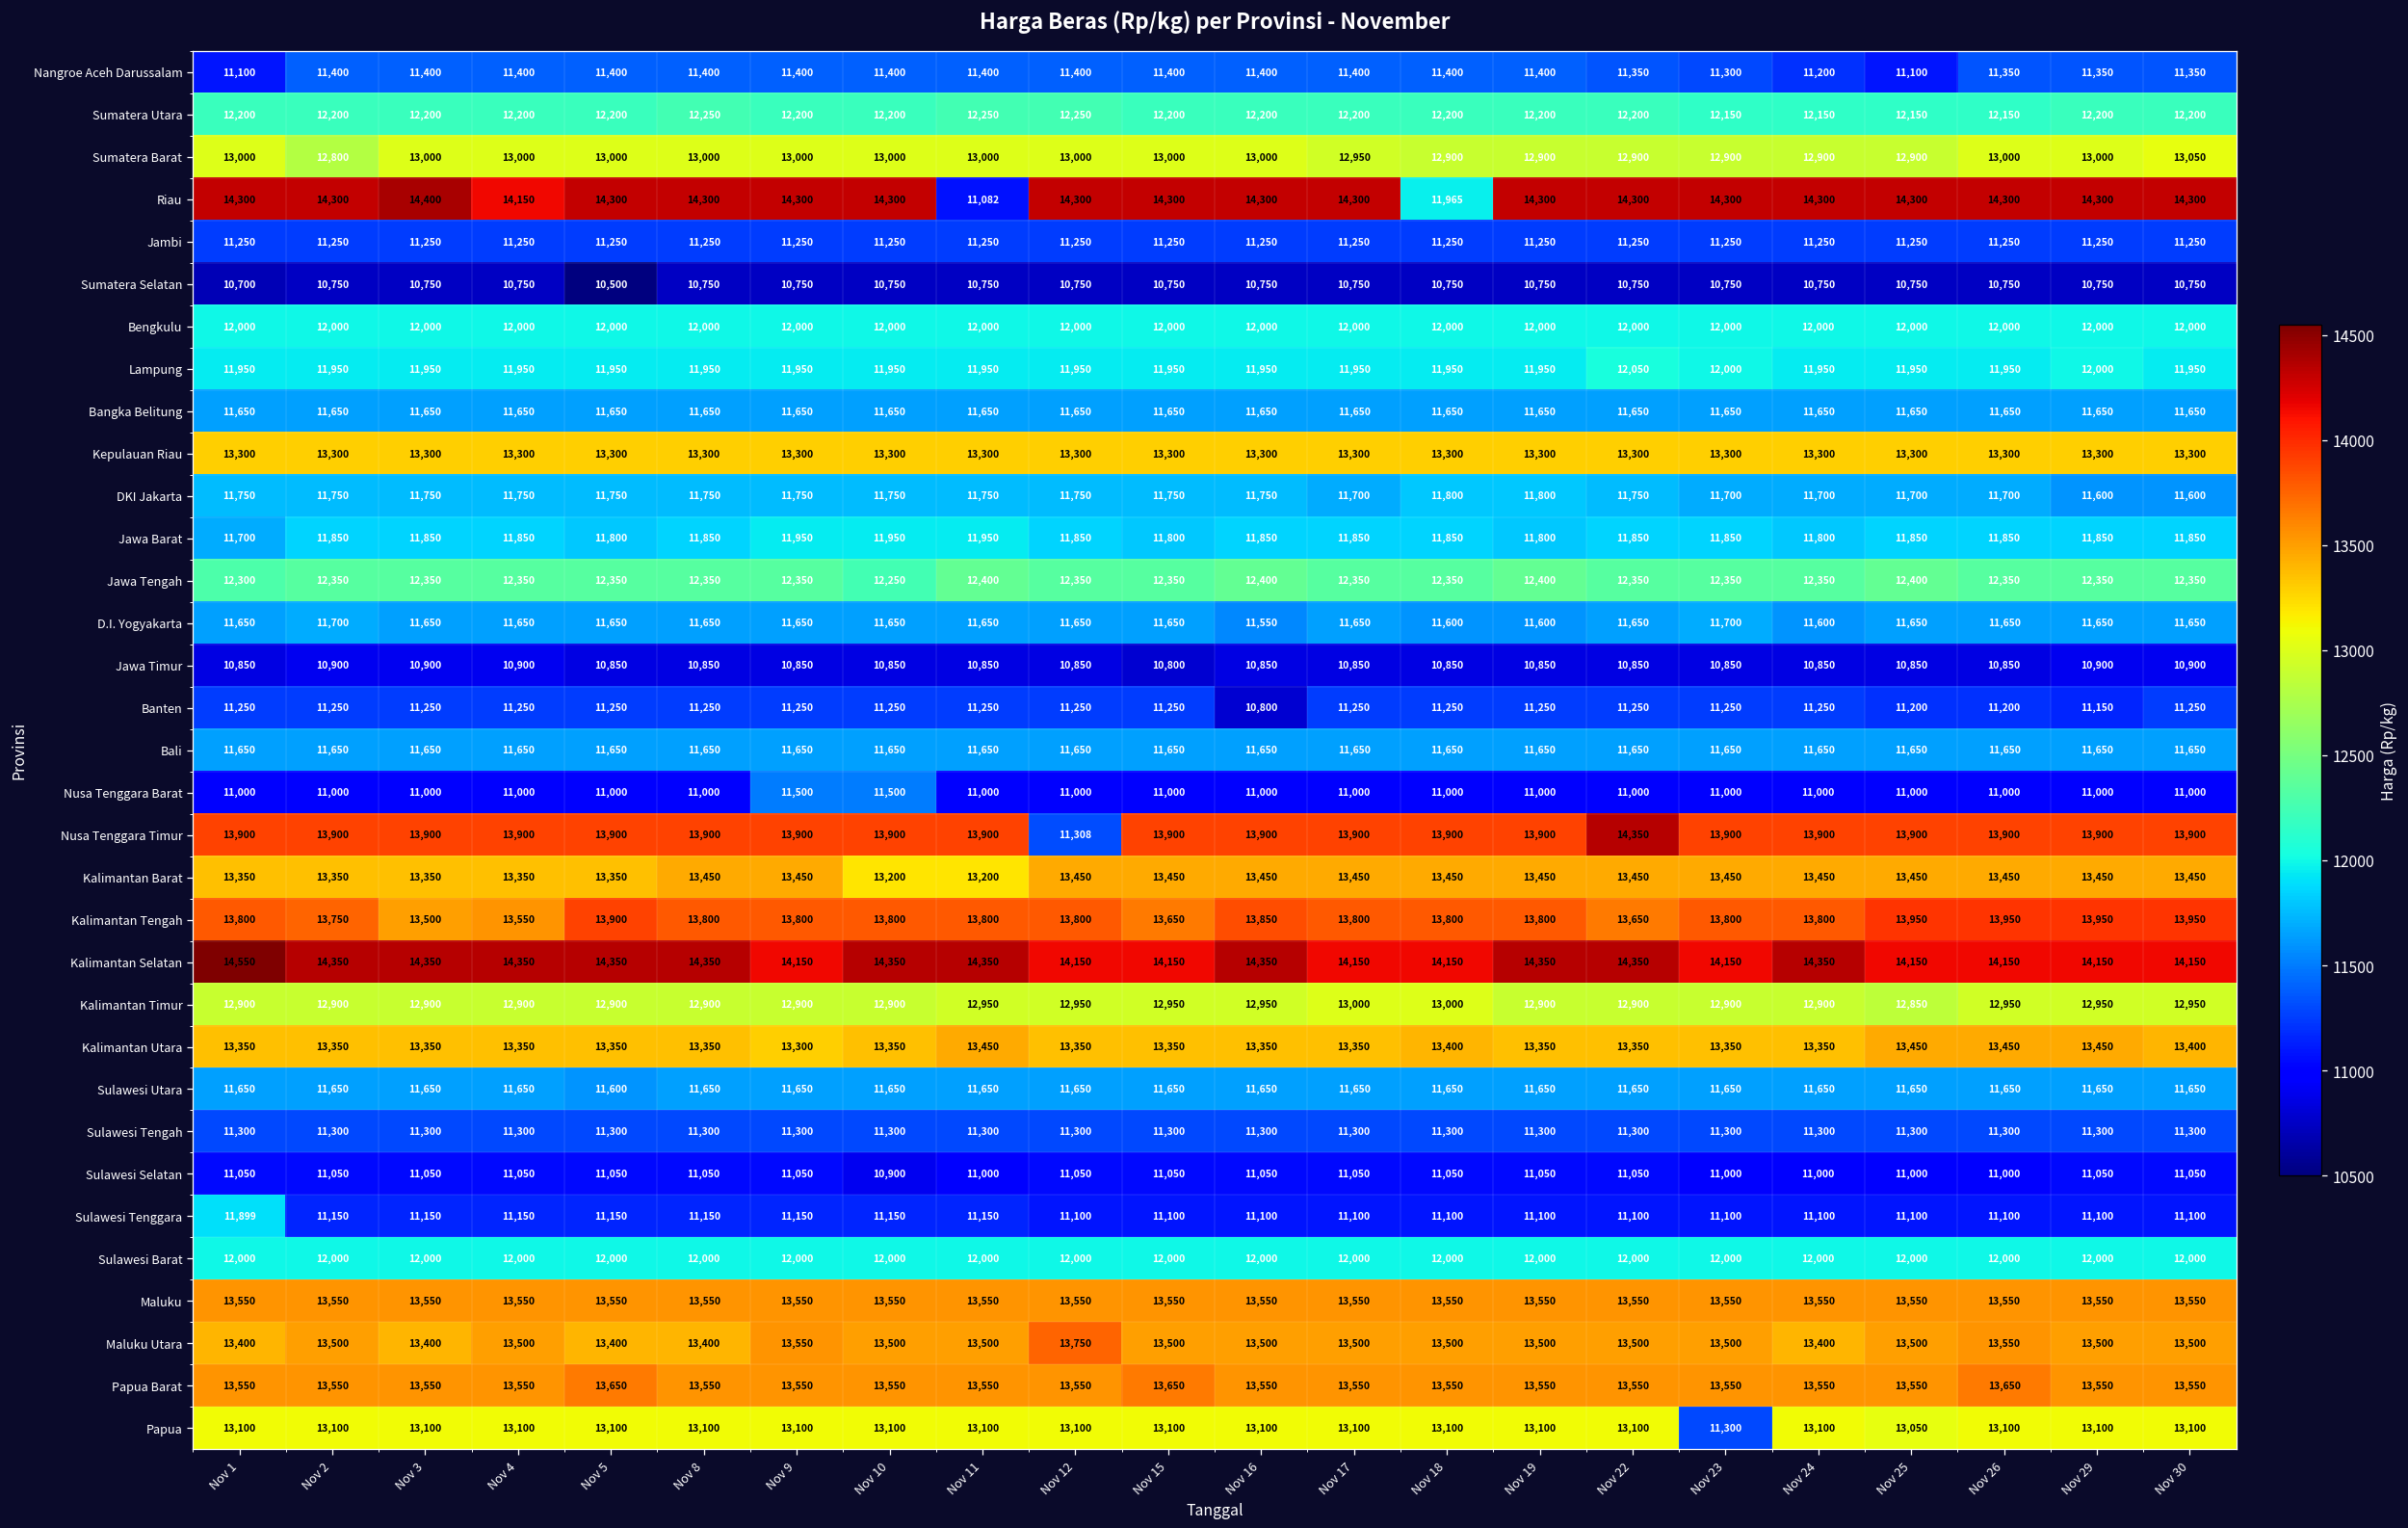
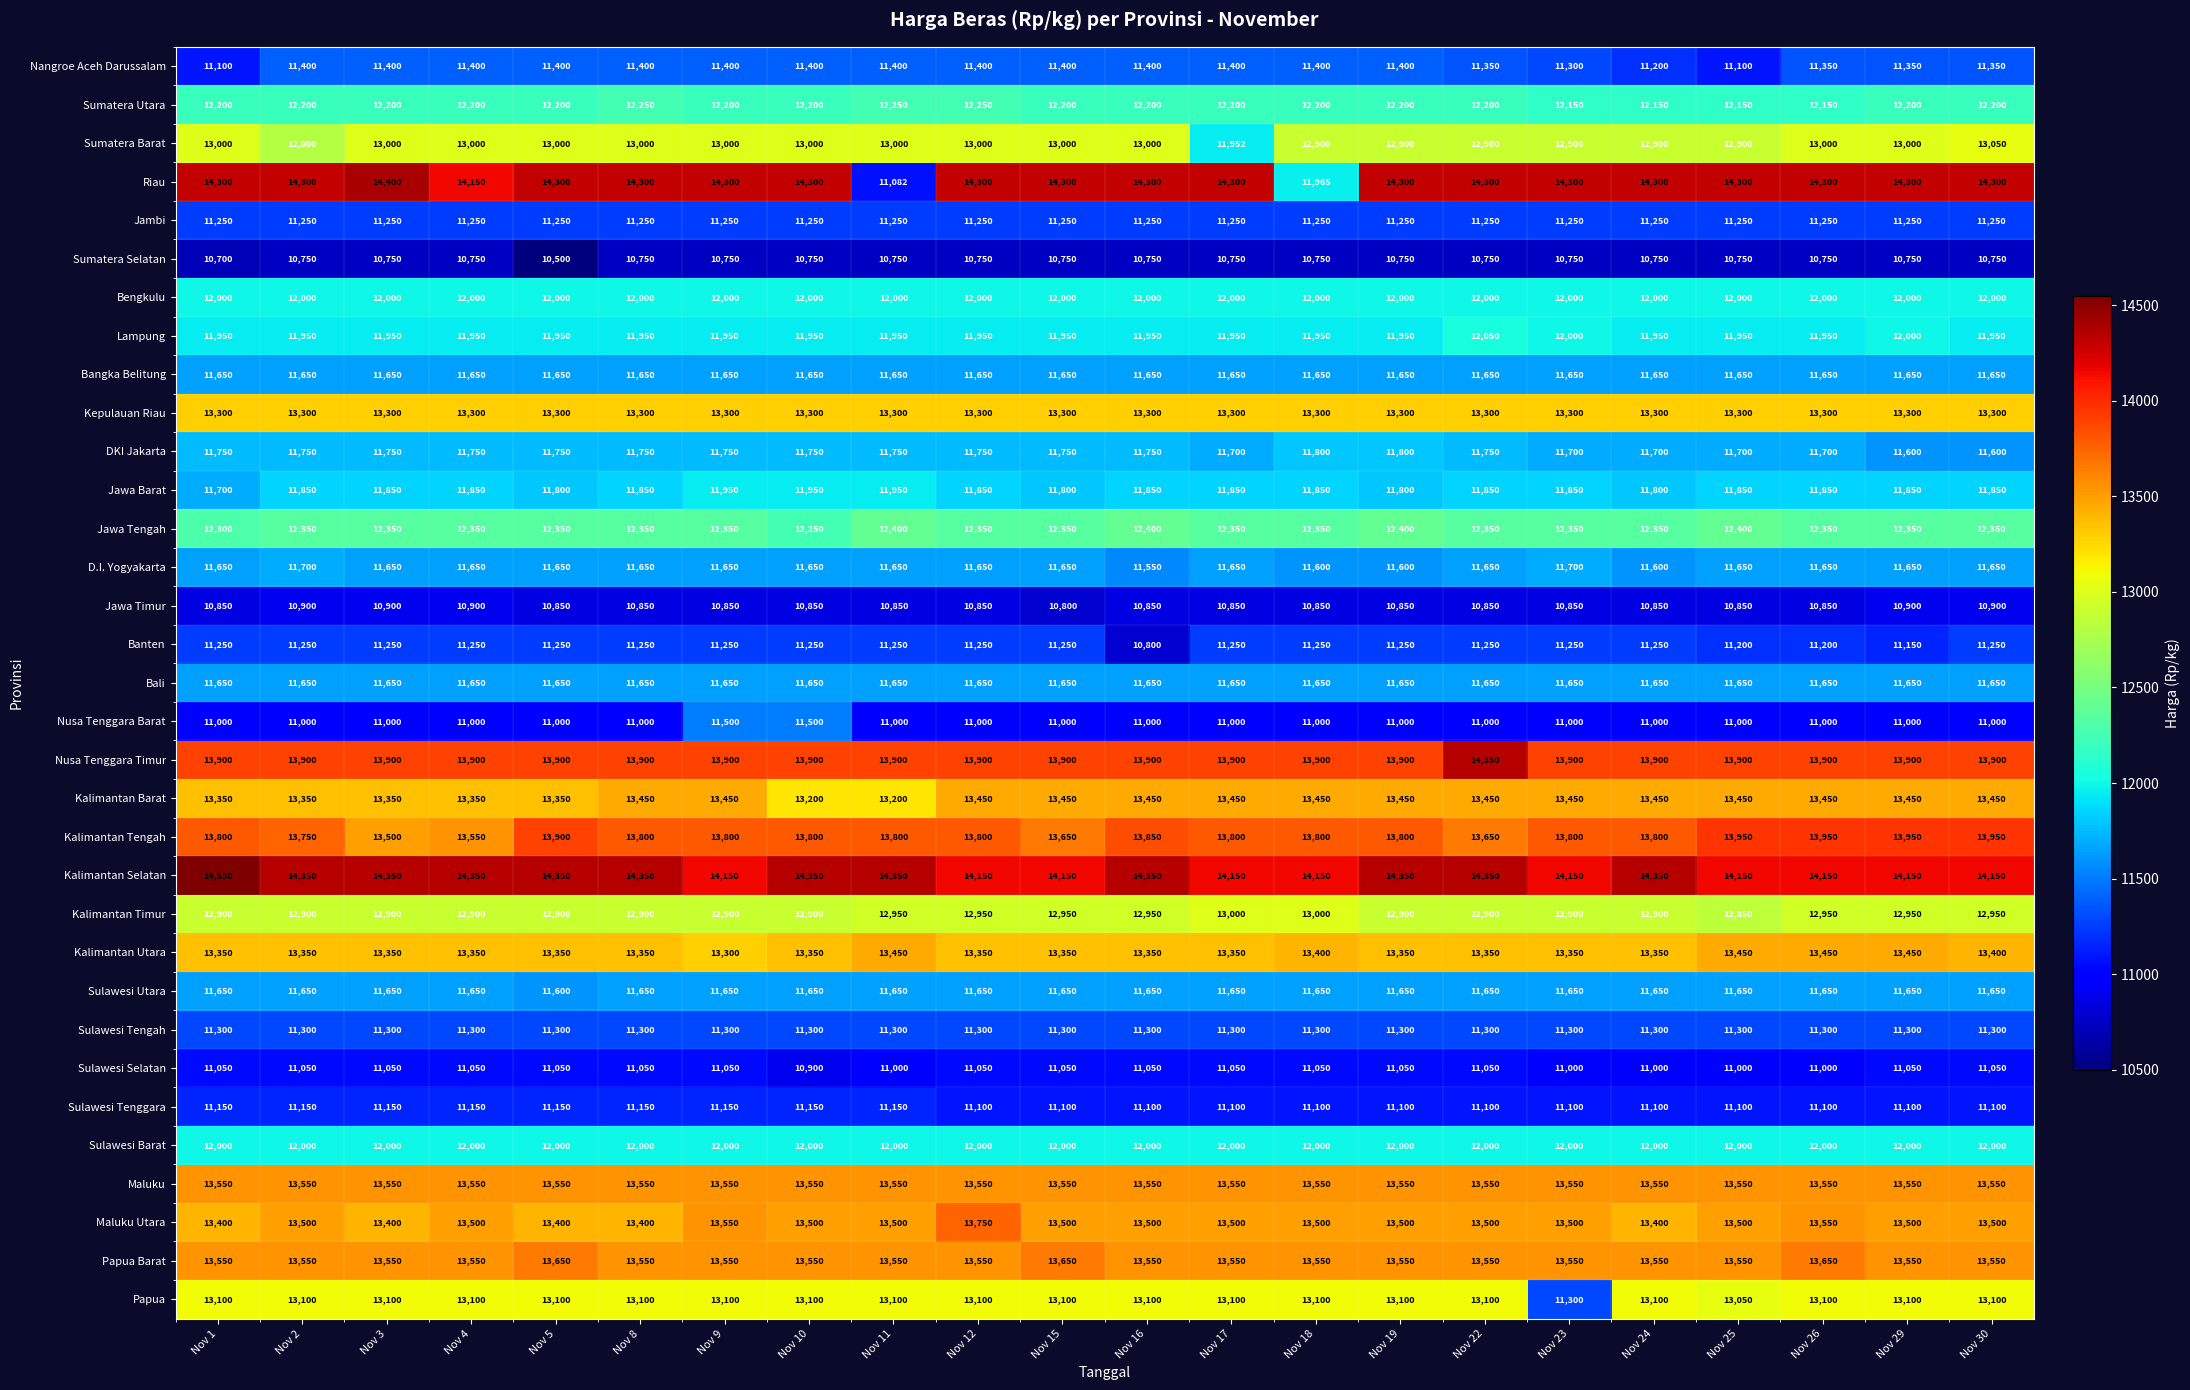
Sumatera Barat, Nov 17: 12,950 -> 11,952
Nusa Tenggara Timur, Nov 12: 11,308 -> 13,900
Sulawesi Tenggara, Nov 1: 11,899 -> 11,150
